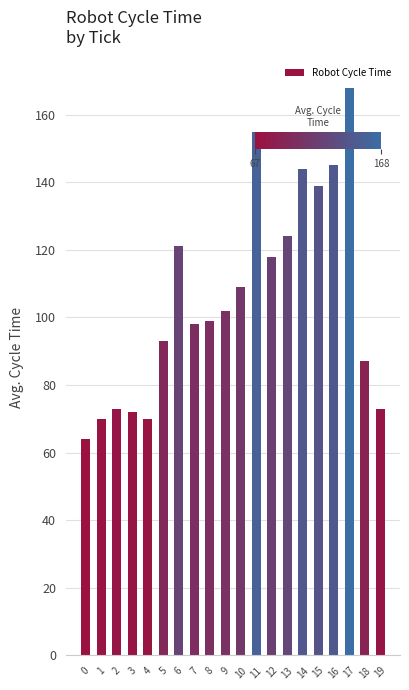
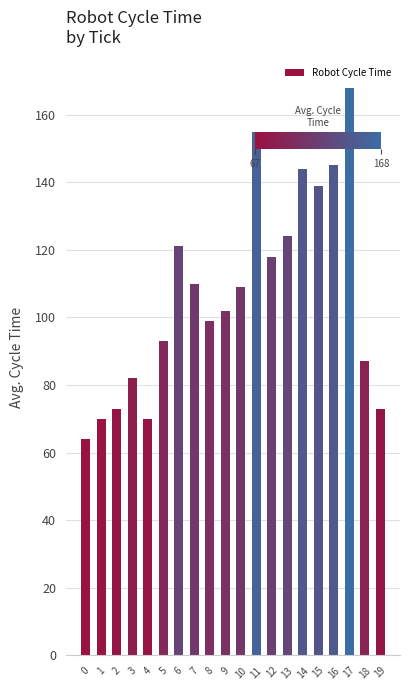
3: 72 -> 82
7: 98 -> 110
